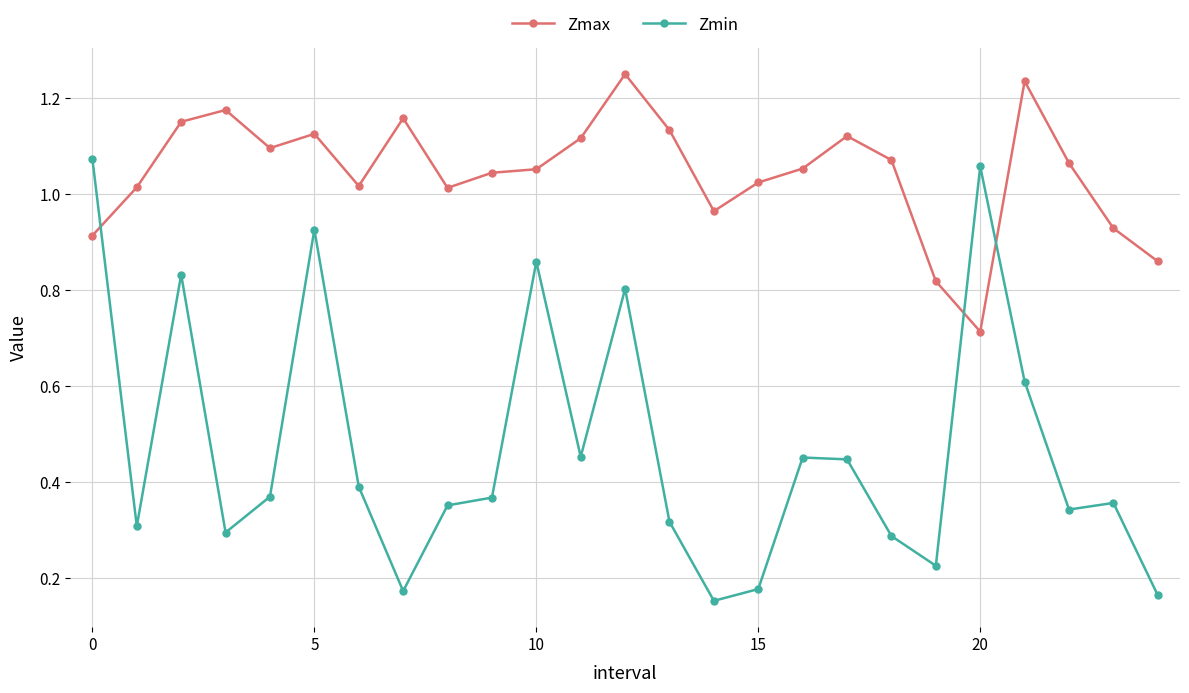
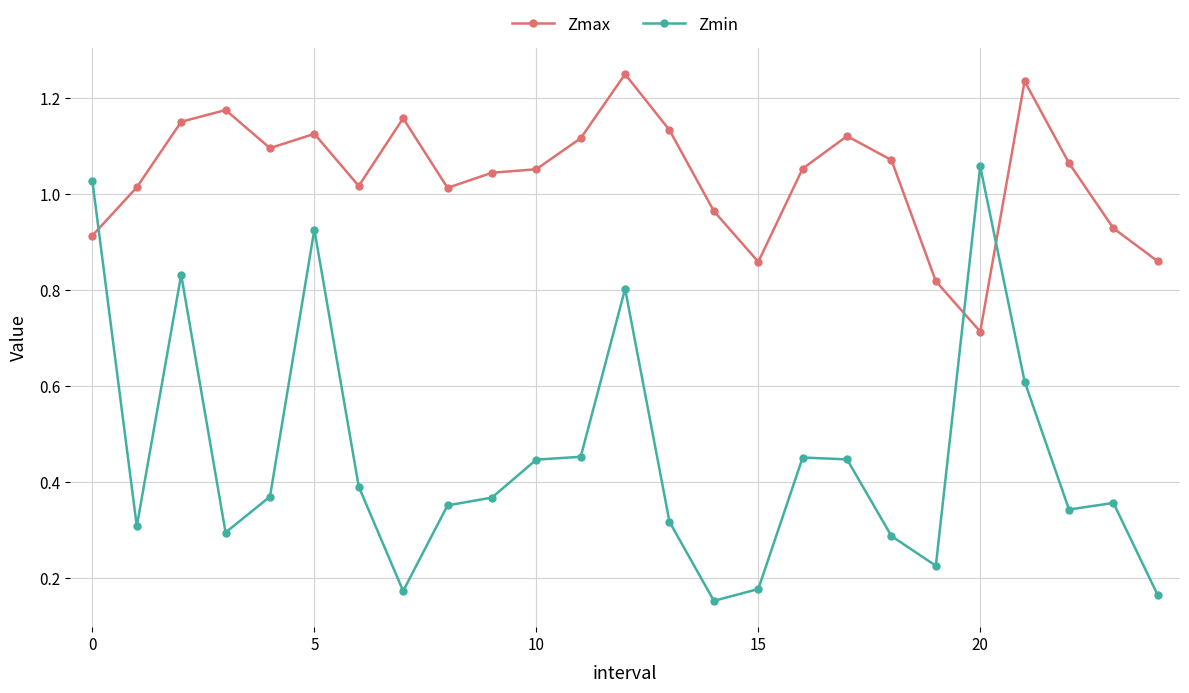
Zmin, 0: 1.07 -> 1.03
Zmin, 10: 0.86 -> 0.45
Zmax, 15: 1.02 -> 0.86
